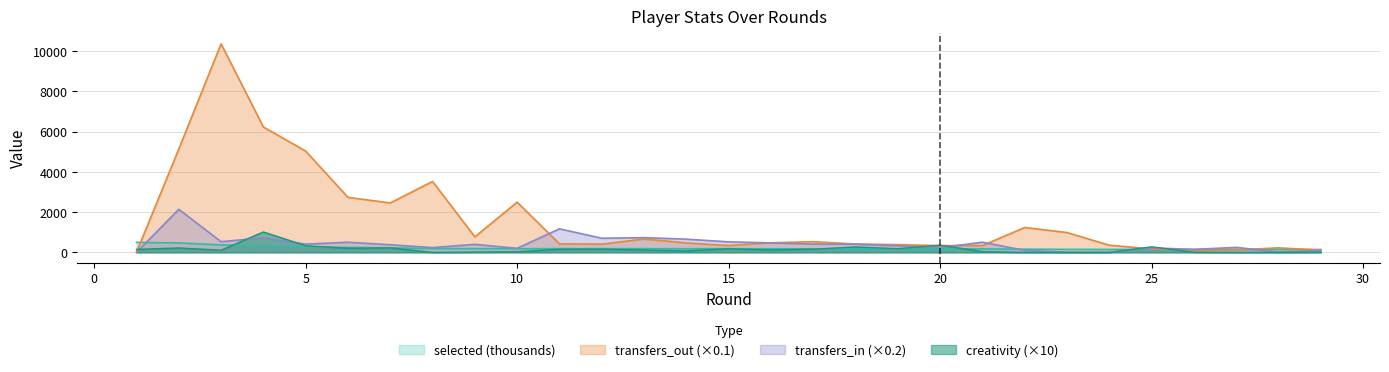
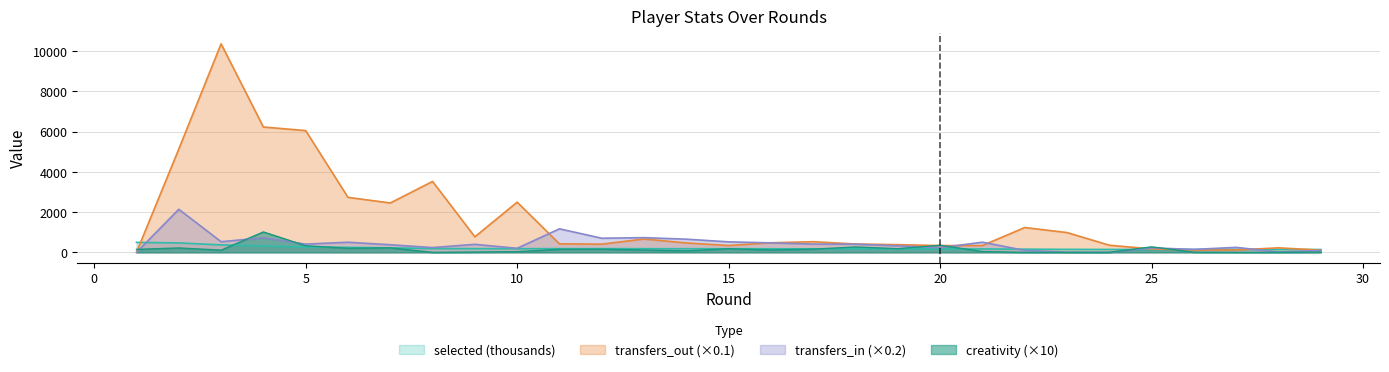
transfers_out (×0.1), 5: 5000 -> 6000
